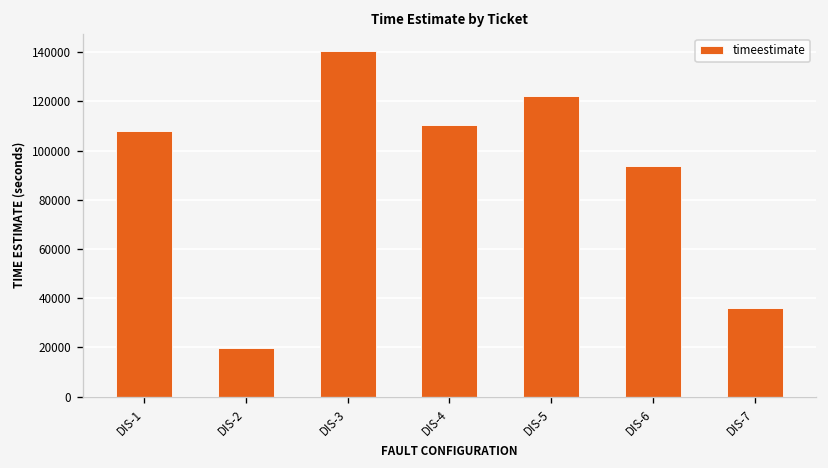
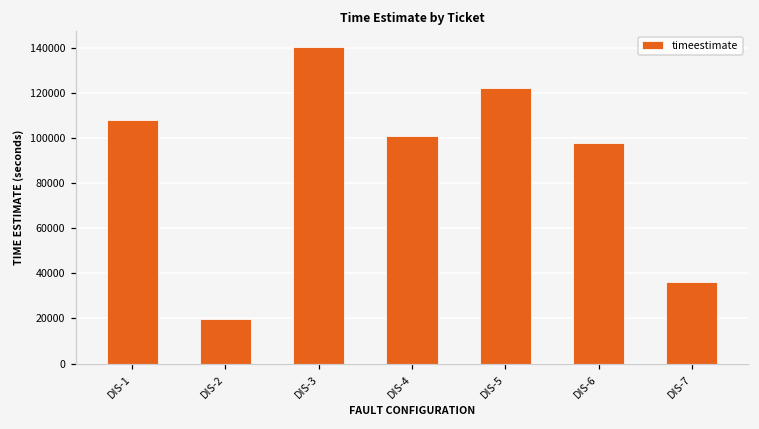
DIS-4: 111000 -> 101000
DIS-6: 94000 -> 98000
